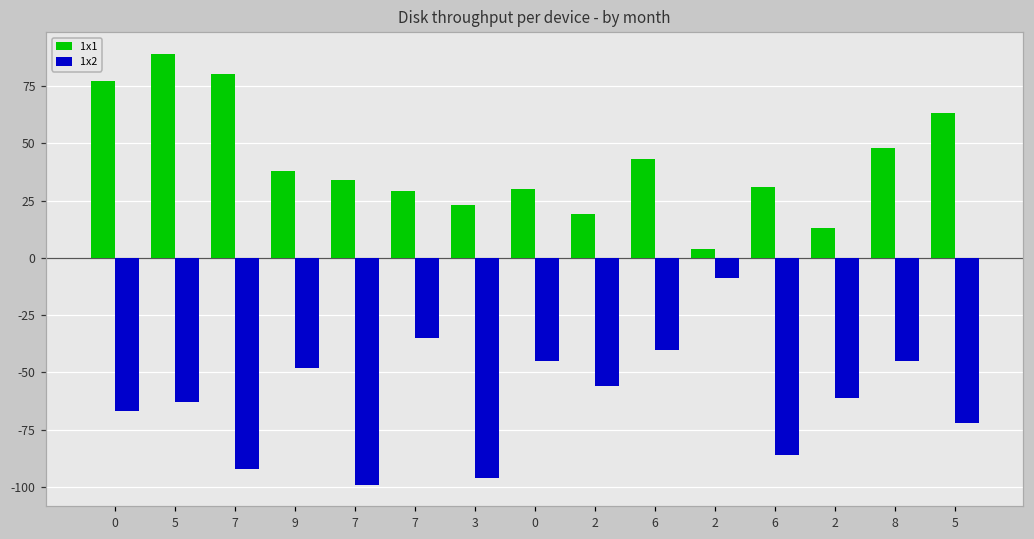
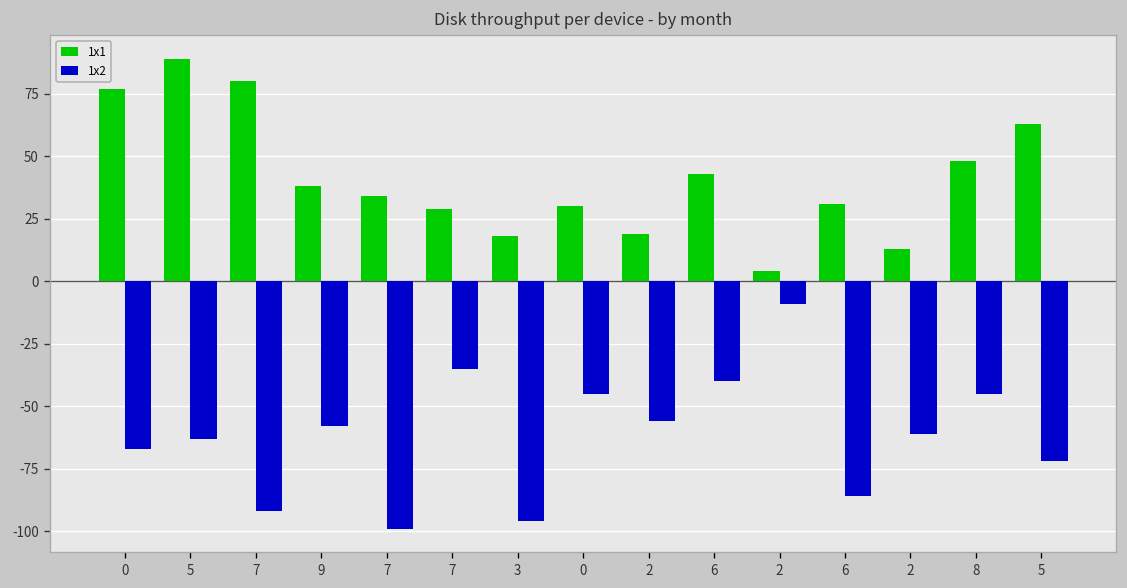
1x2, 9: -48 -> -58
1x1, 3: 23 -> 18
